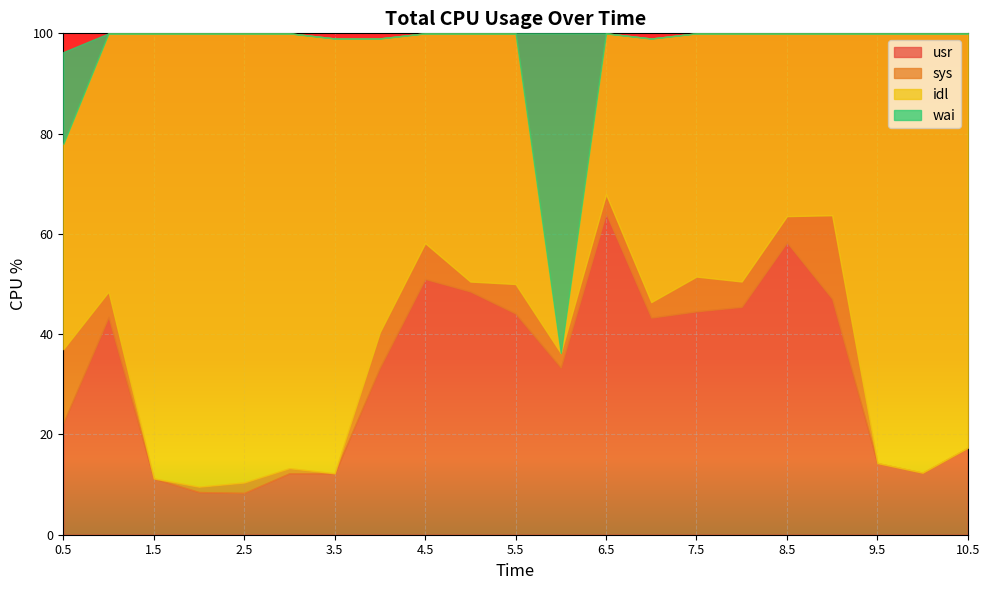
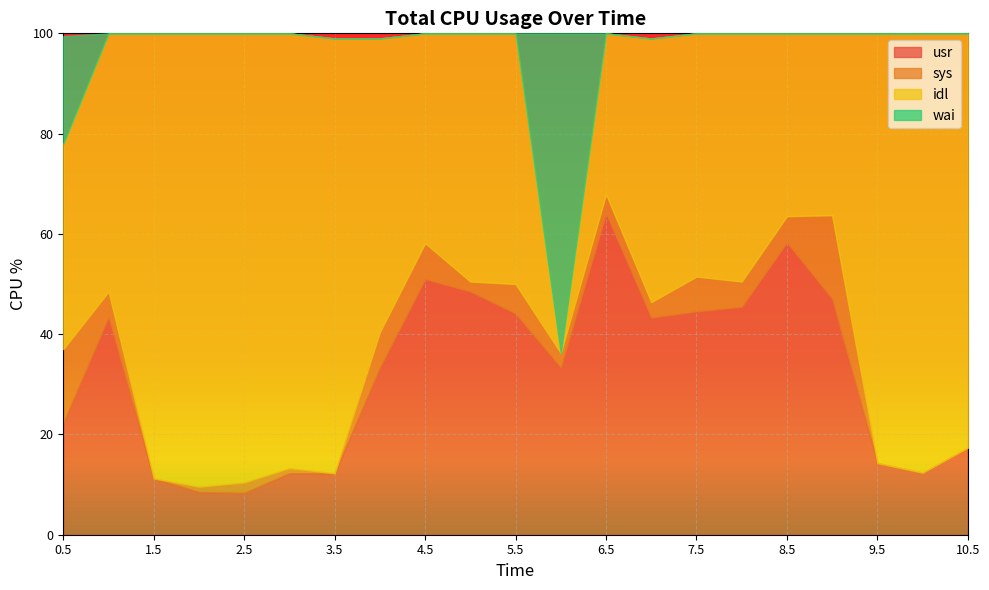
wai, 0.5: 18 -> 21
